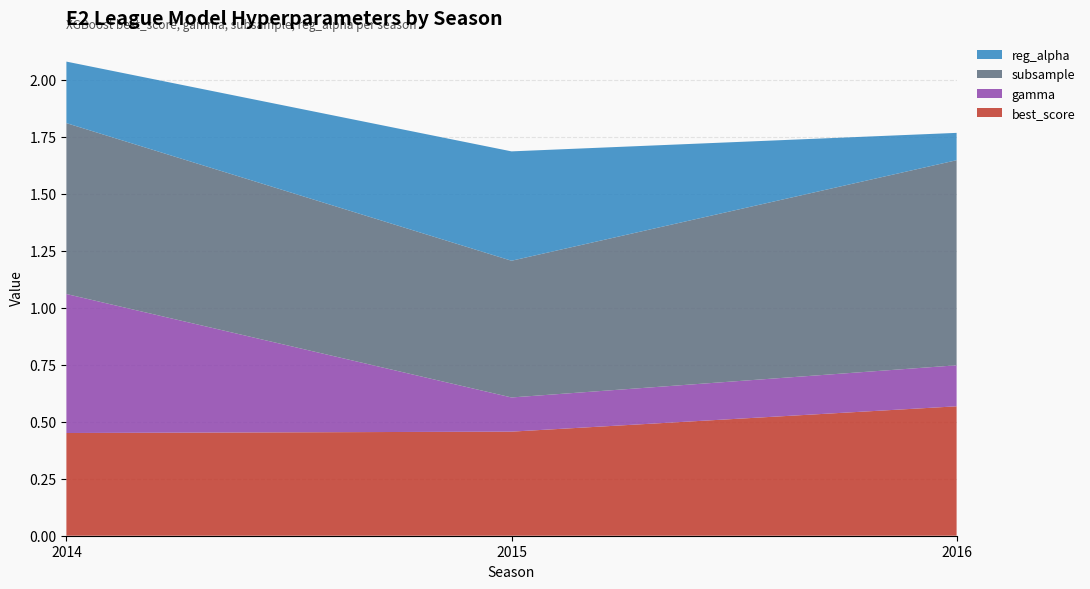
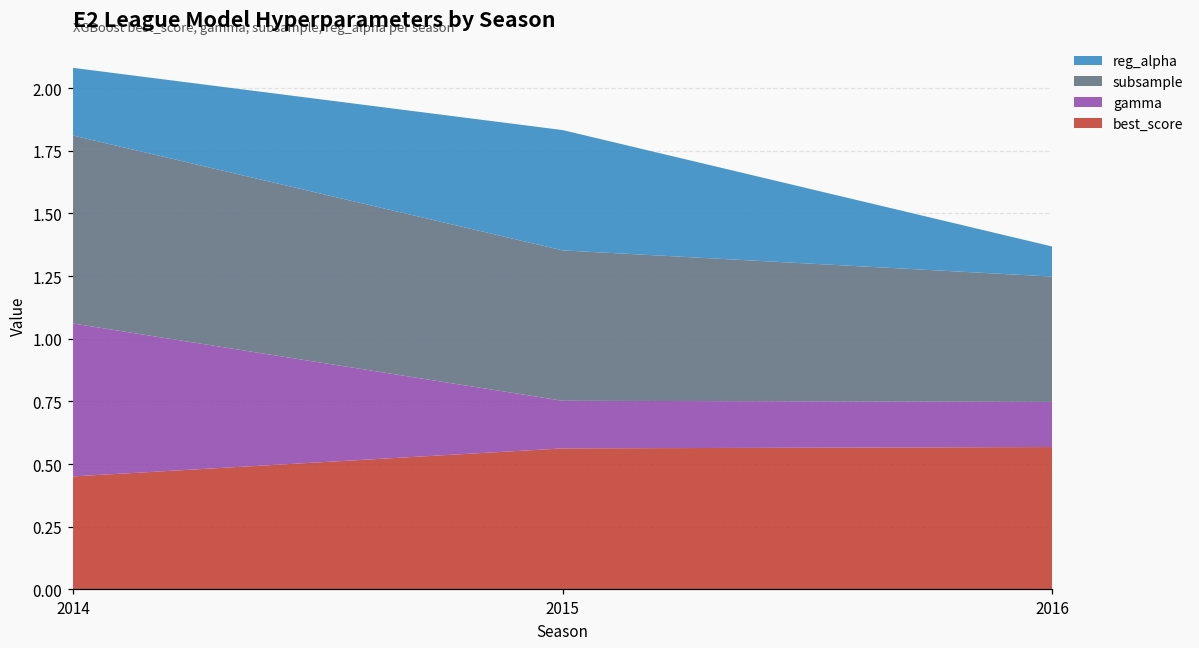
best_score, 2015: 0.46 -> 0.56
gamma, 2015: 0.15 -> 0.19
subsample, 2016: 0.9 -> 0.5
